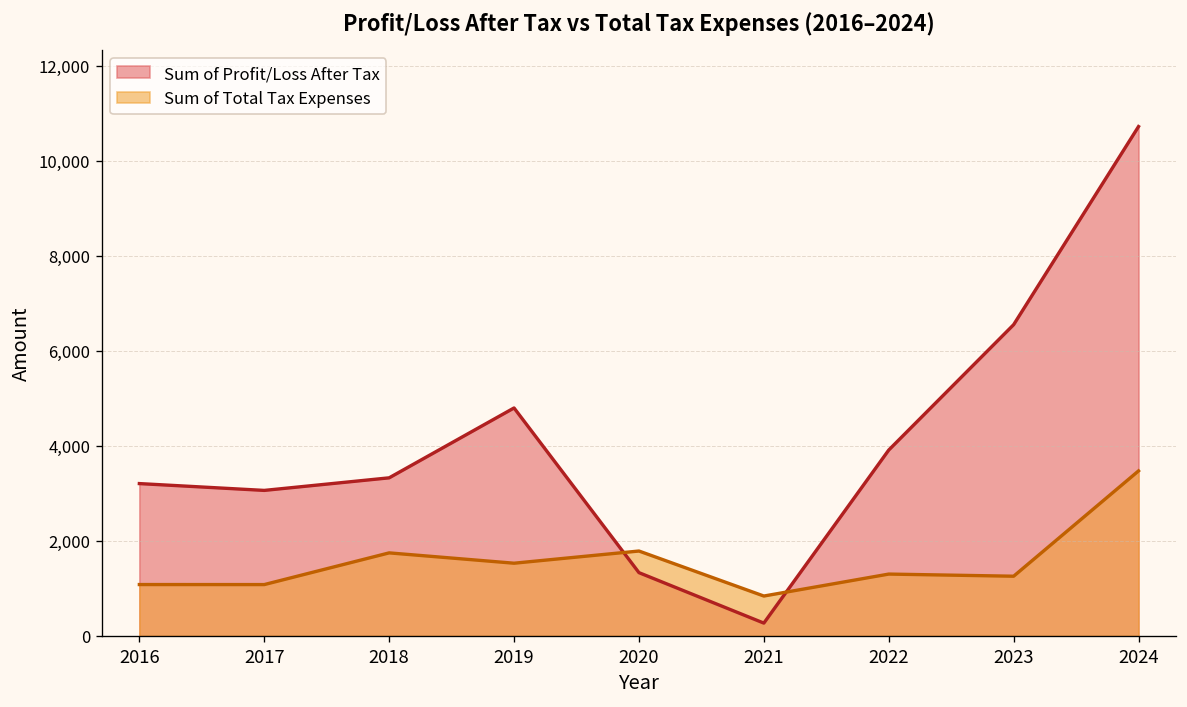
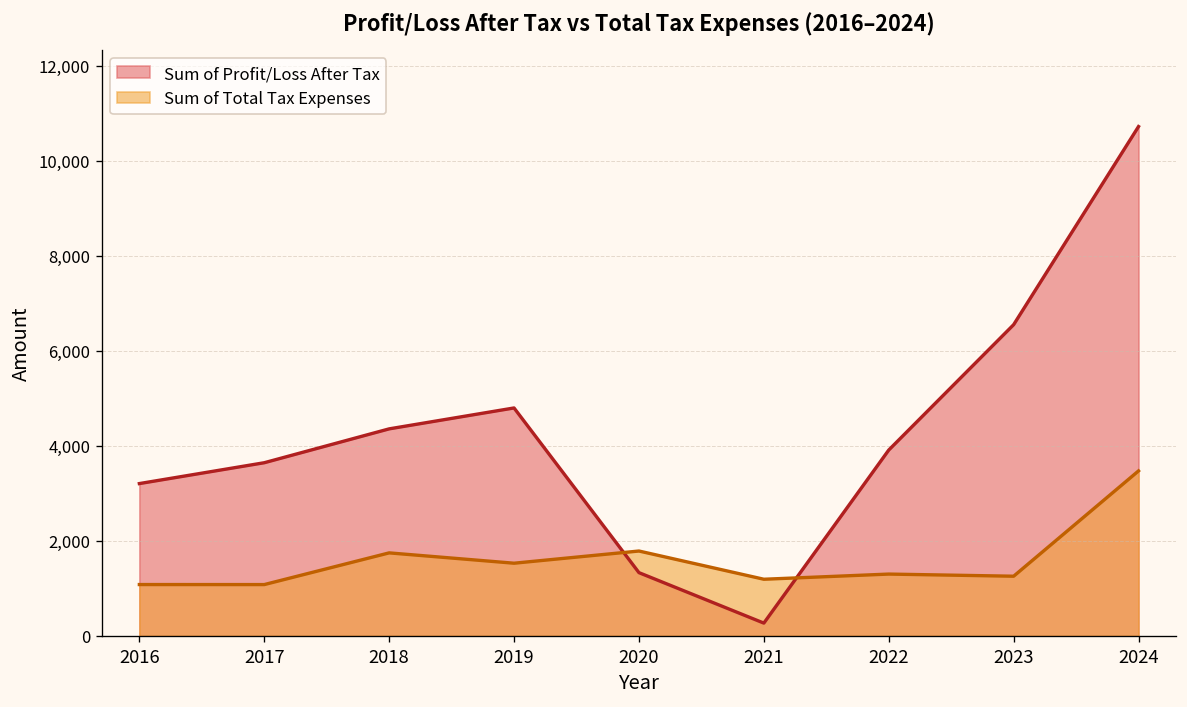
Sum of Profit/Loss After Tax, 2017: 3,100 -> 3,600
Sum of Profit/Loss After Tax, 2018: 3,300 -> 4,400
Sum of Total Tax Expenses, 2021: 800 -> 1,200
